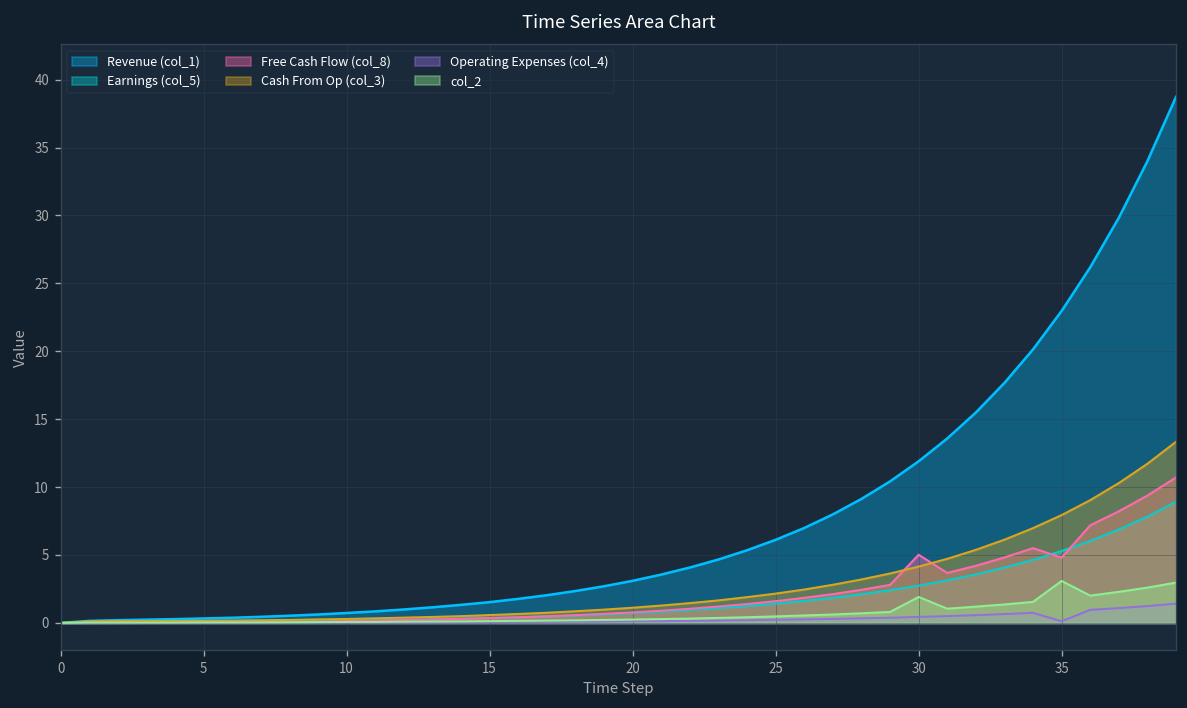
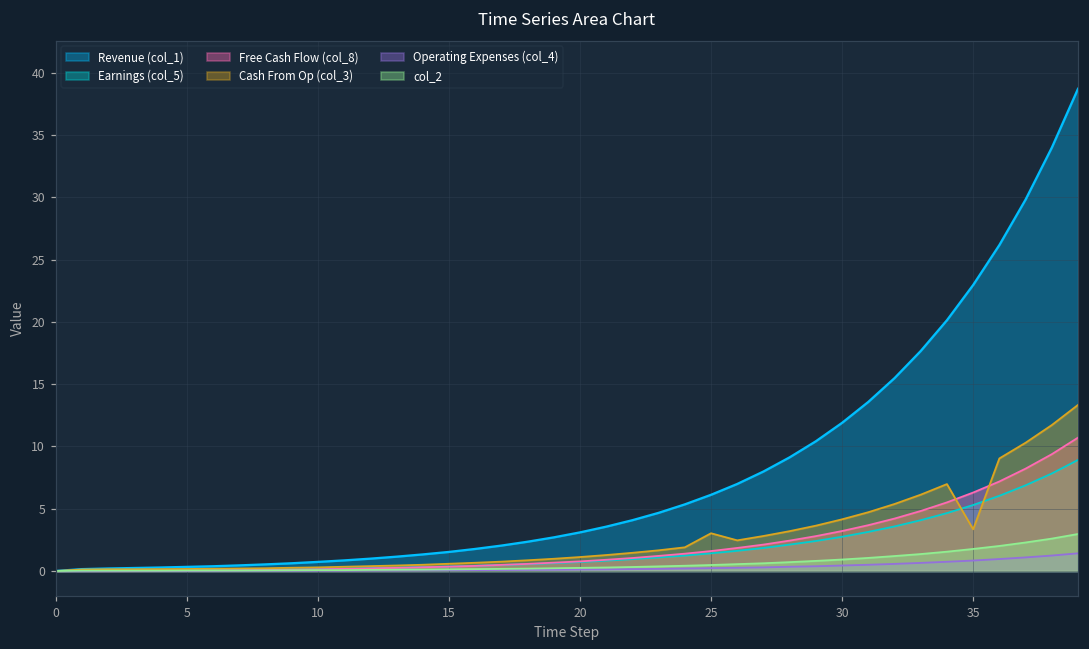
Cash From Op (col_3), 25: 2.2 -> 3.0
Free Cash Flow (col_8), 30: 5.0 -> 3.2
col_2, 30: 1.9 -> 0.9
Free Cash Flow (col_8), 35: 4.8 -> 6.3
Cash From Op (col_3), 35: 7.9 -> 3.4
Operating Expenses (col_4), 35: 0.1 -> 0.8
col_2, 35: 3.1 -> 1.8
